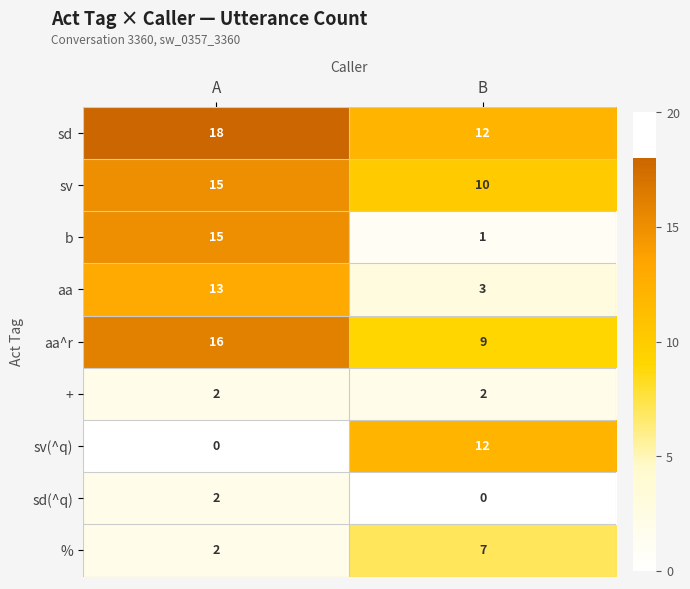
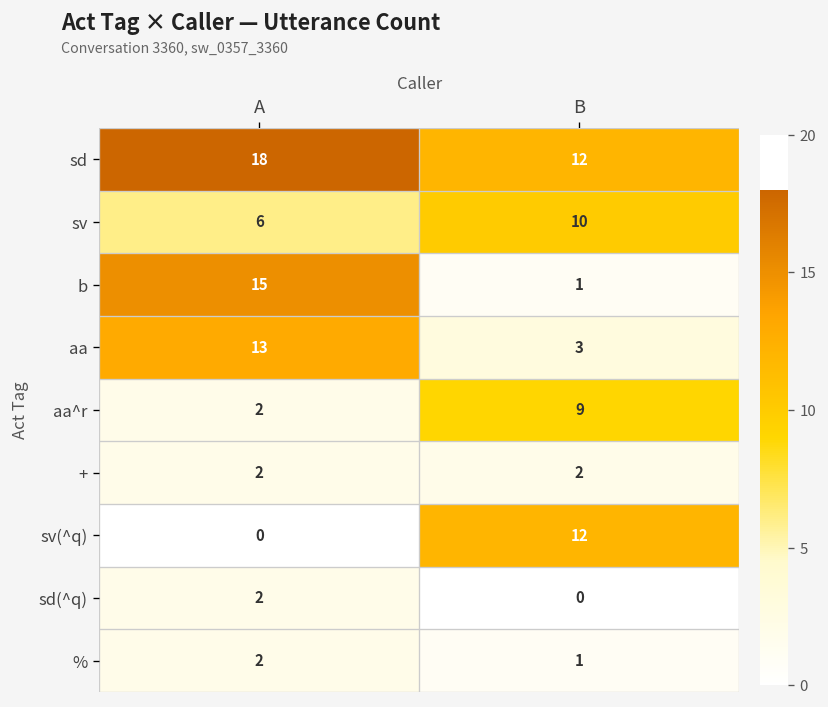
sv, A: 15 -> 6
aa^r, A: 16 -> 2
%, B: 7 -> 1
